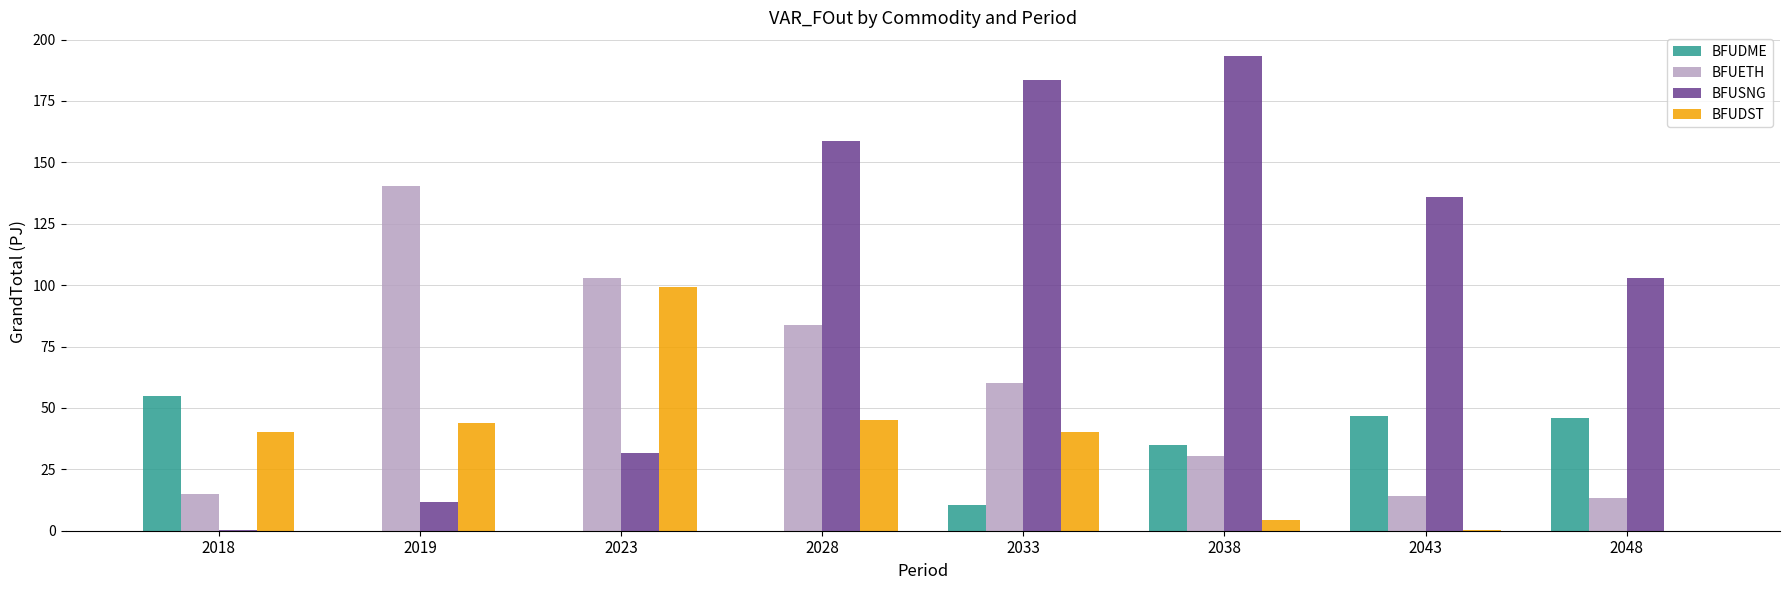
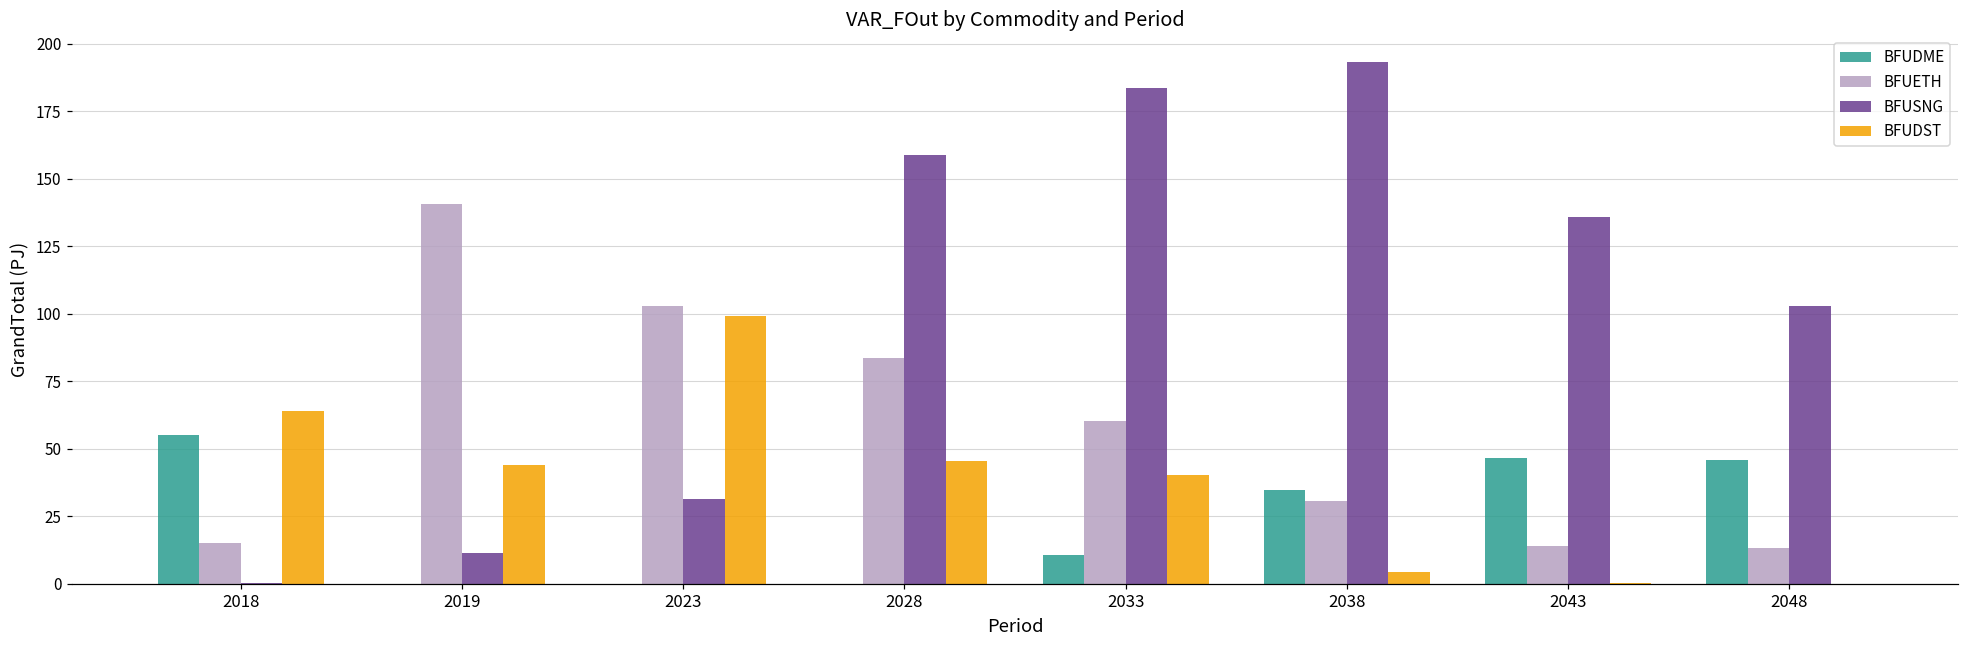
BFUDST, 2018: 40 -> 64
